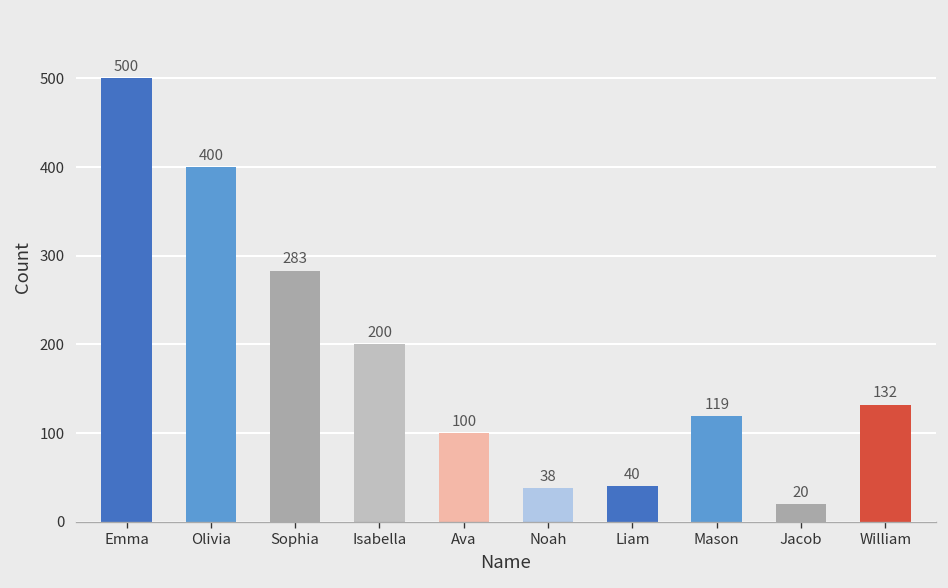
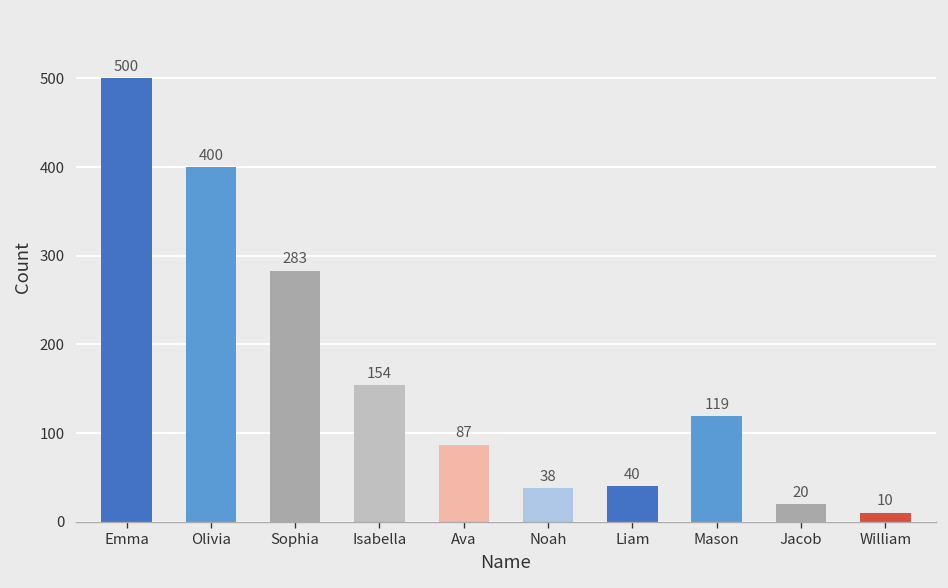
Isabella: 200 -> 154
Ava: 100 -> 87
William: 132 -> 10
